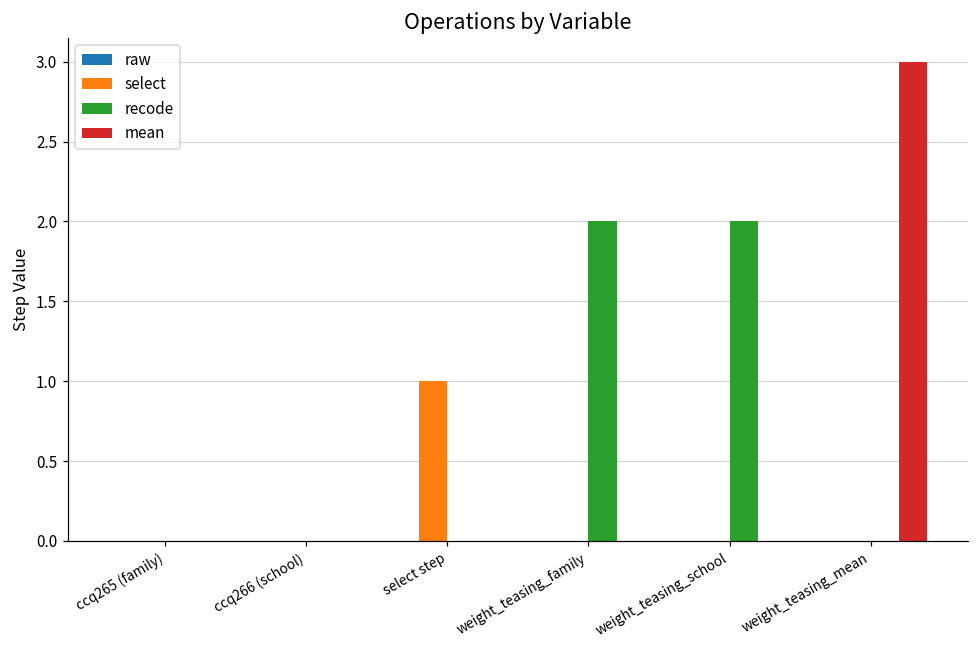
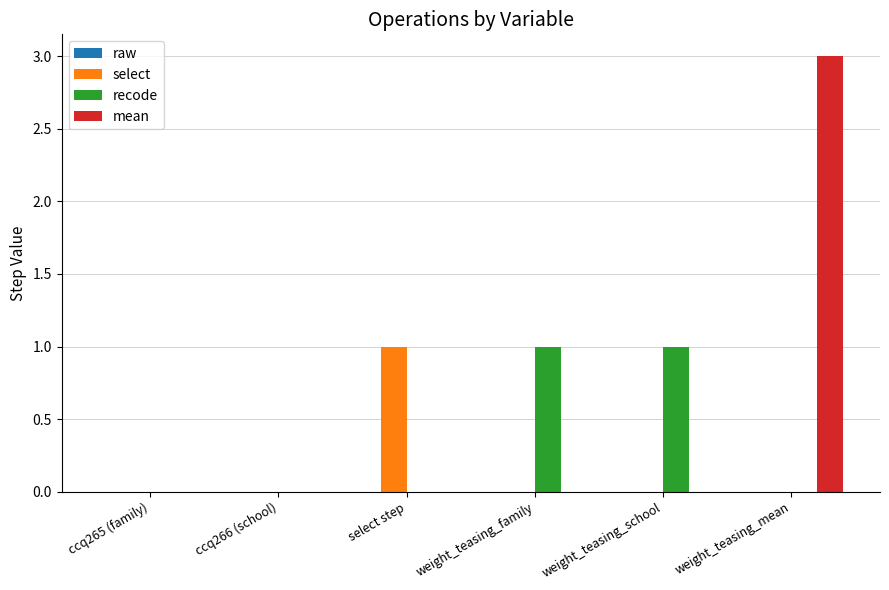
recode, weight_teasing_family: 2 -> 1
recode, weight_teasing_school: 2 -> 1
